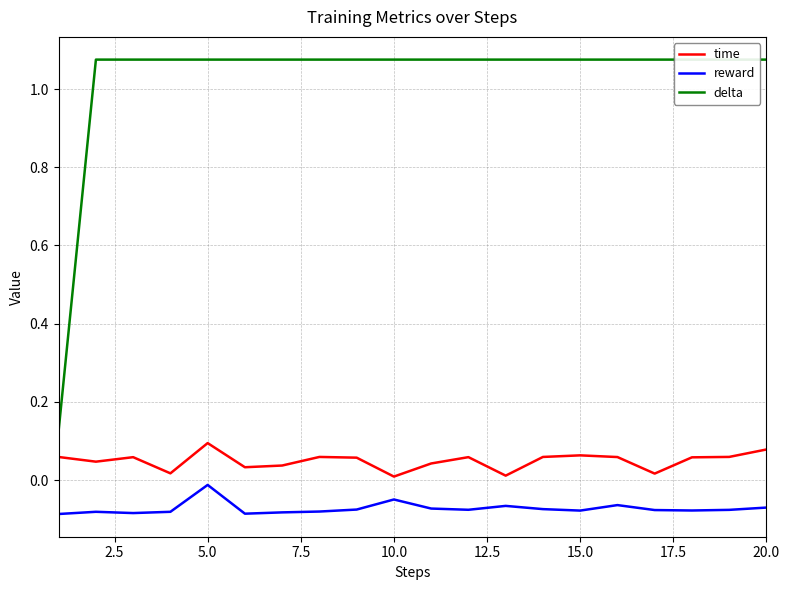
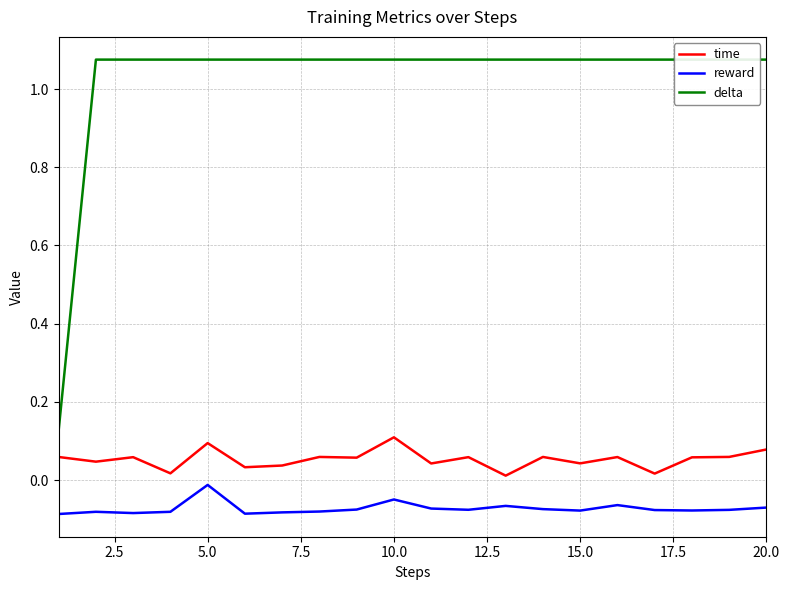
time, 10.0: 0.01 -> 0.11
time, 15.0: 0.06 -> 0.04
